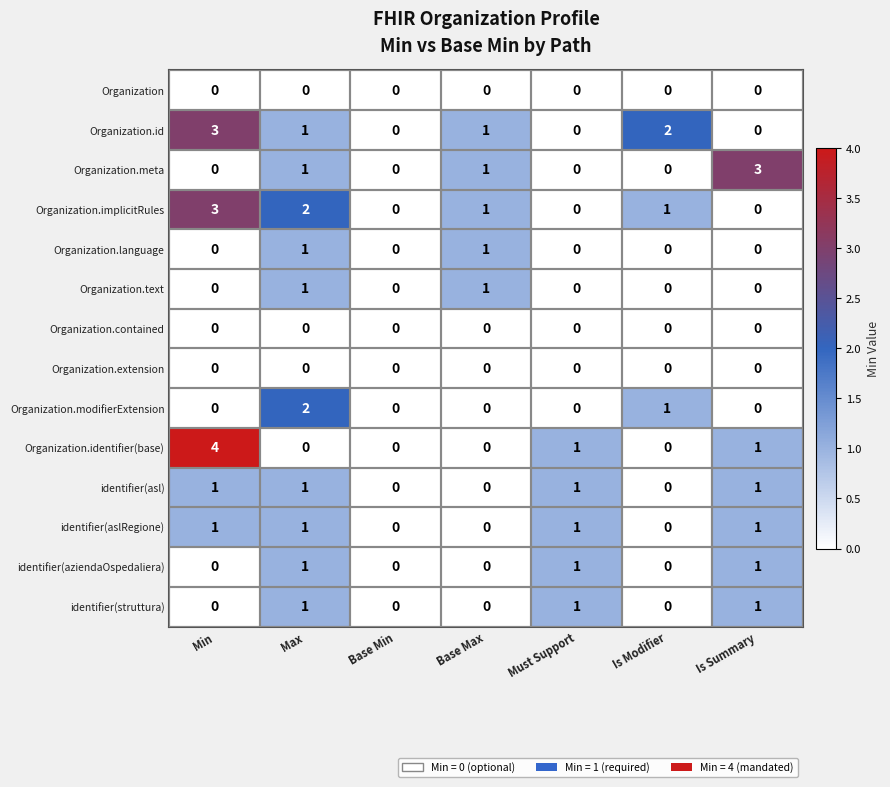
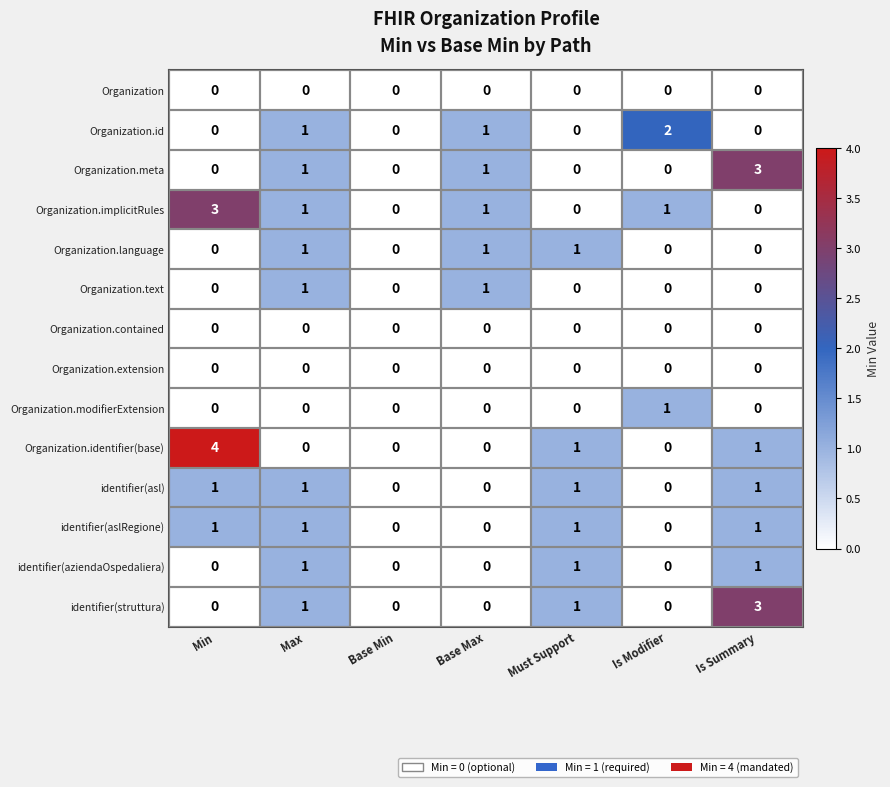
Organization.id, Min: 3 -> 0
Organization.implicitRules, Max: 2 -> 1
Organization.language, Must Support: 0 -> 1
Organization.modifierExtension, Max: 2 -> 0
identifier(struttura), Is Summary: 1 -> 3
